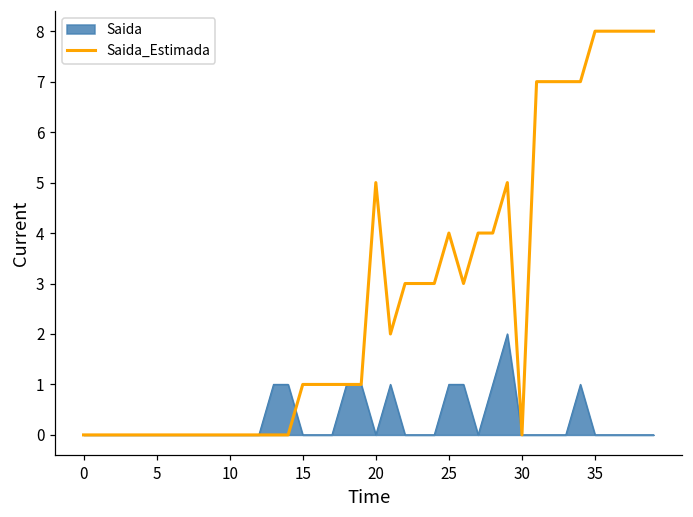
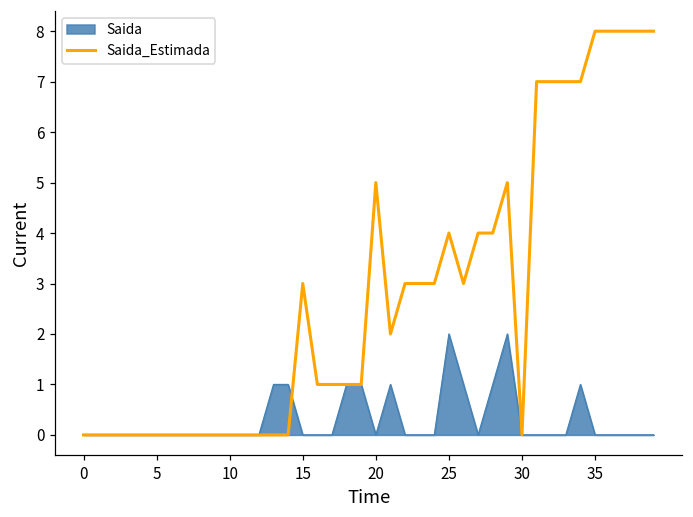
Saida_Estimada, 15: 1 -> 3
Saida, 25: 1 -> 2
